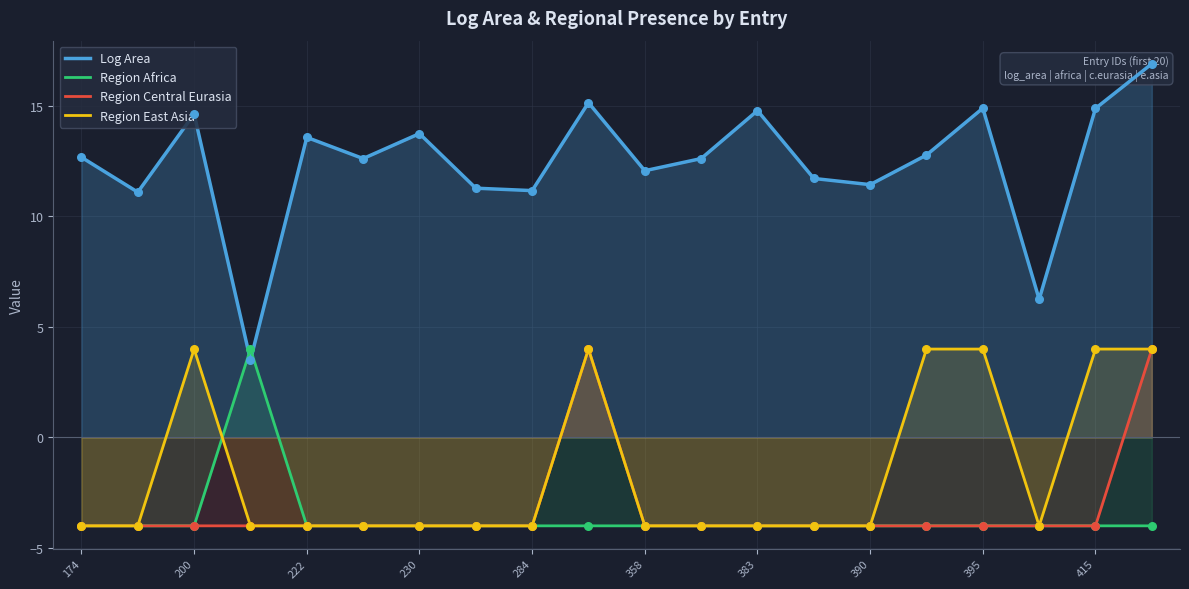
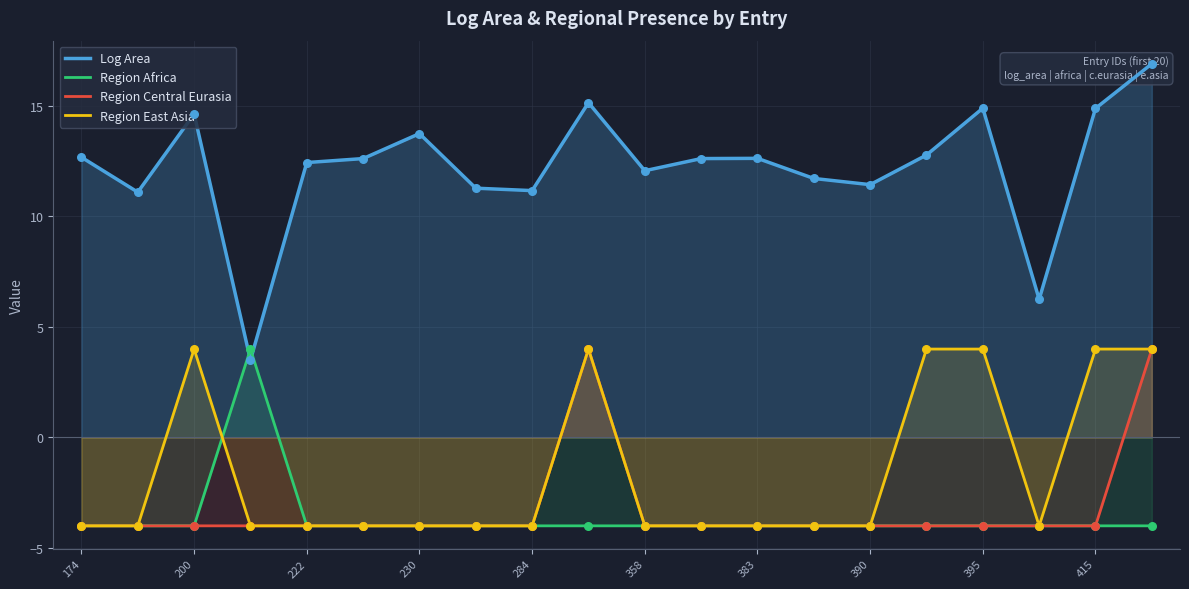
Log Area, 222: 13.6 -> 12.4
Log Area, 383: 14.8 -> 12.6
